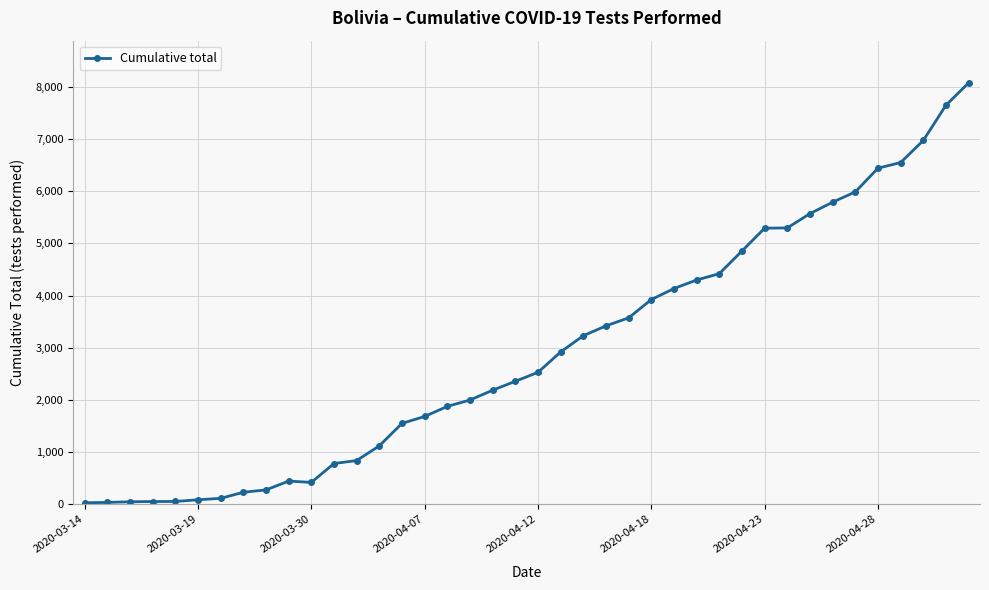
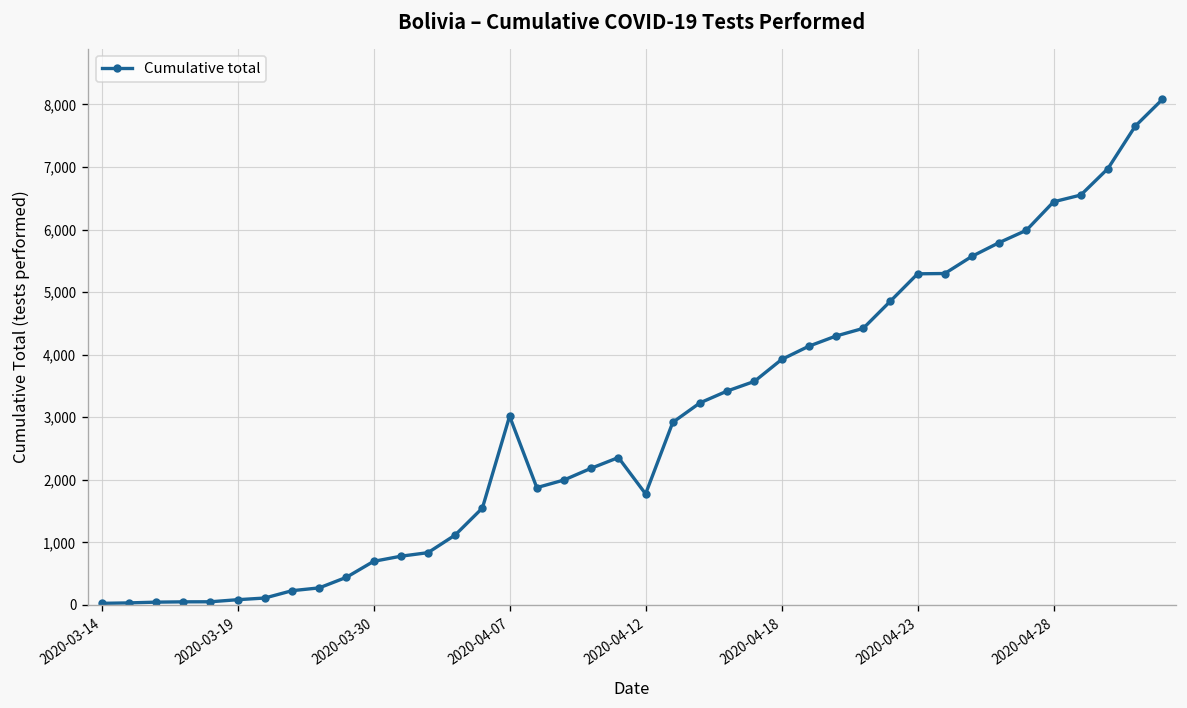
2020-03-30: 400 -> 700
2020-04-07: 1,700 -> 3,000
2020-04-12: 2,500 -> 1,800
